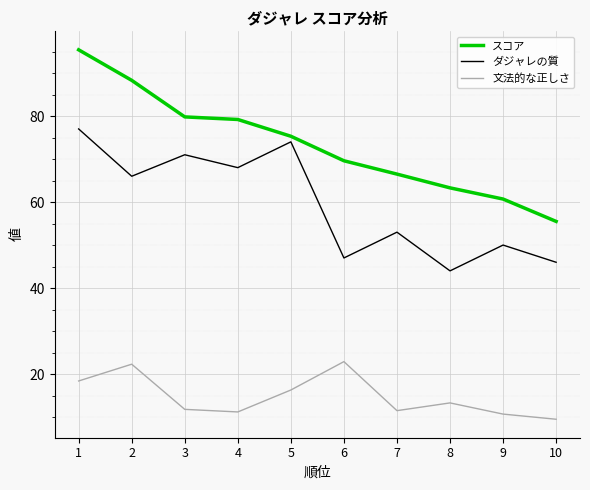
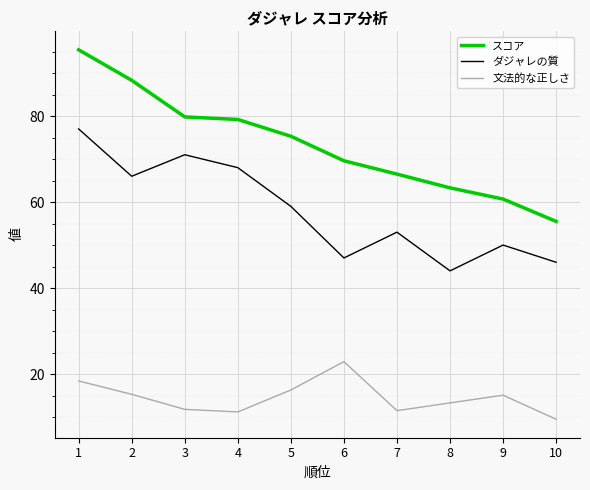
文法的な正しさ, 2: 22 -> 15
ダジャレの質, 5: 74 -> 59
文法的な正しさ, 9: 11 -> 15
